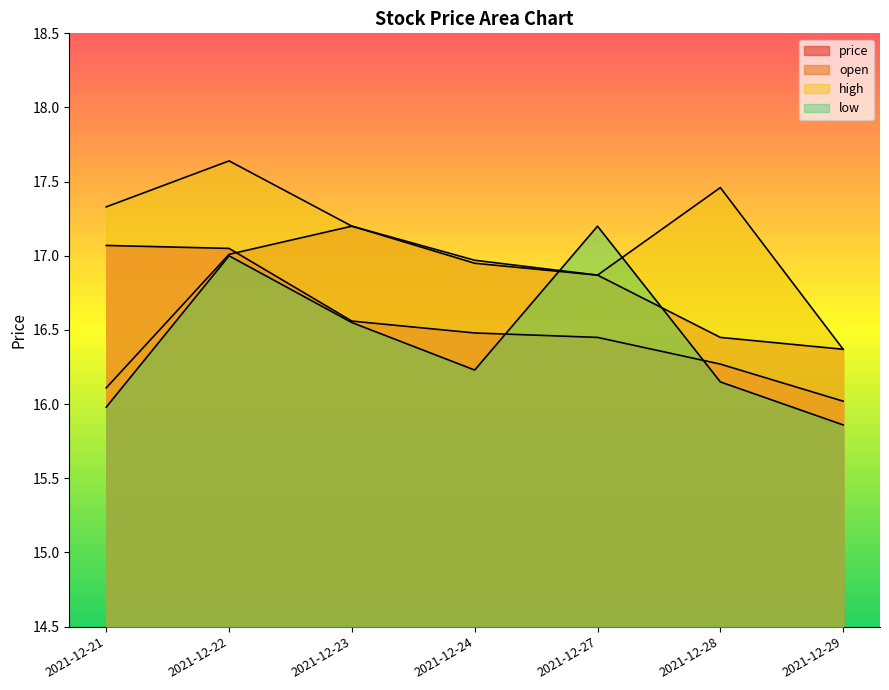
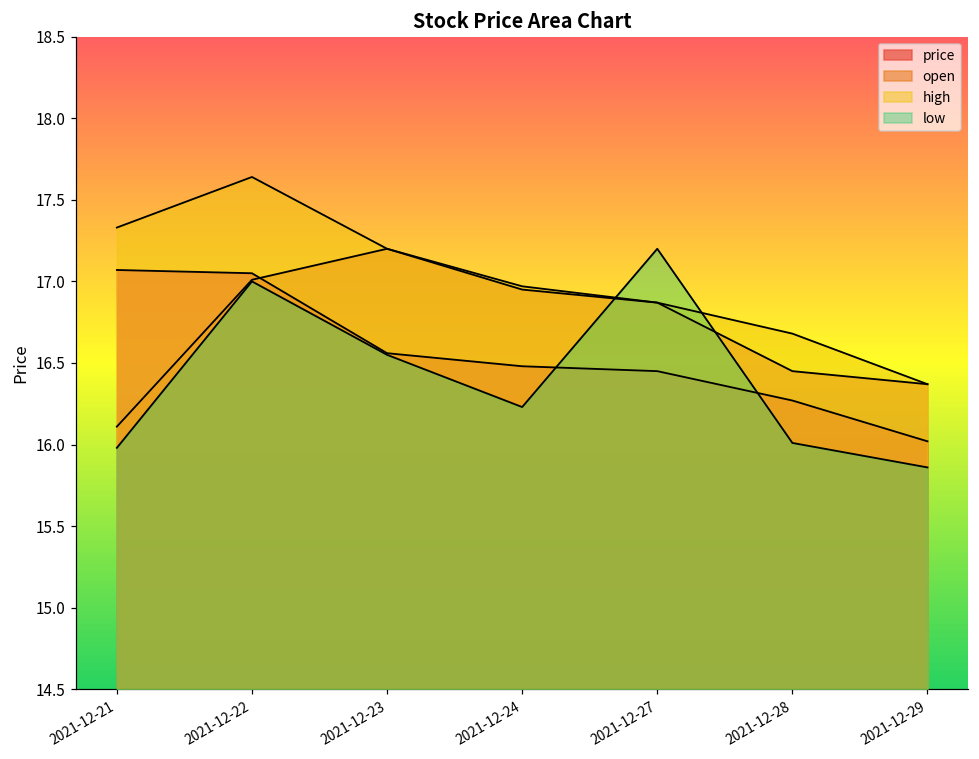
high, 2021-12-28: 17.46 -> 16.68
low, 2021-12-28: 16.15 -> 16.01
